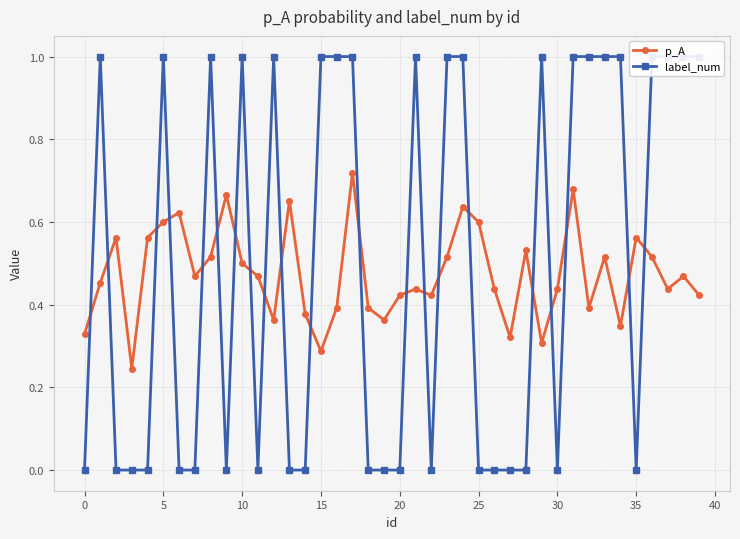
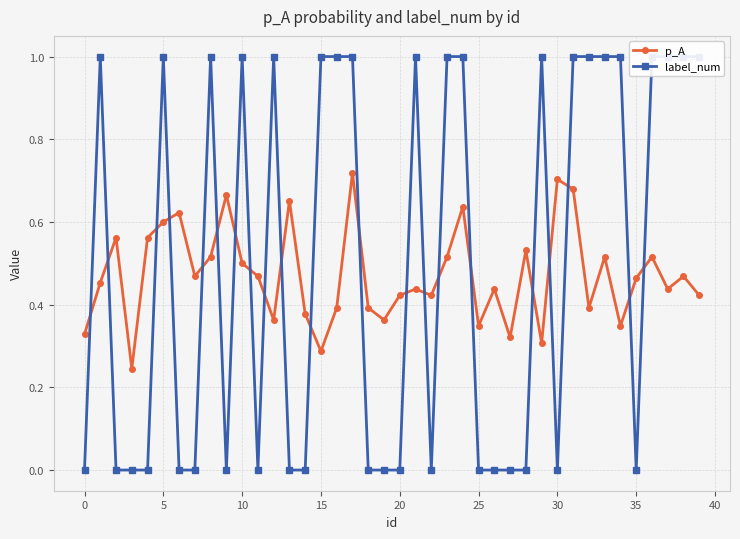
p_A, 25: 0.60 -> 0.35
p_A, 30: 0.44 -> 0.70
p_A, 35: 0.56 -> 0.46
